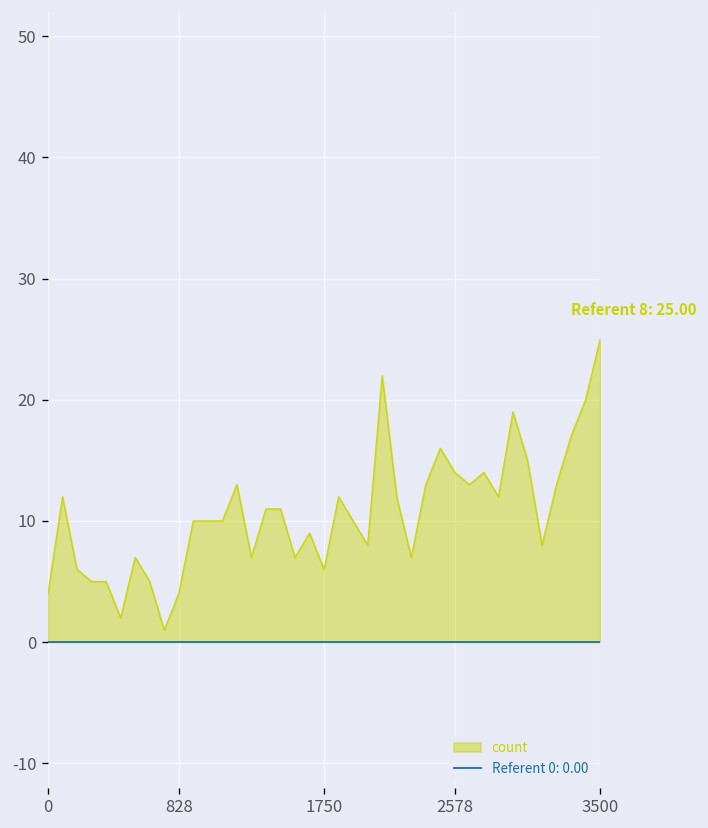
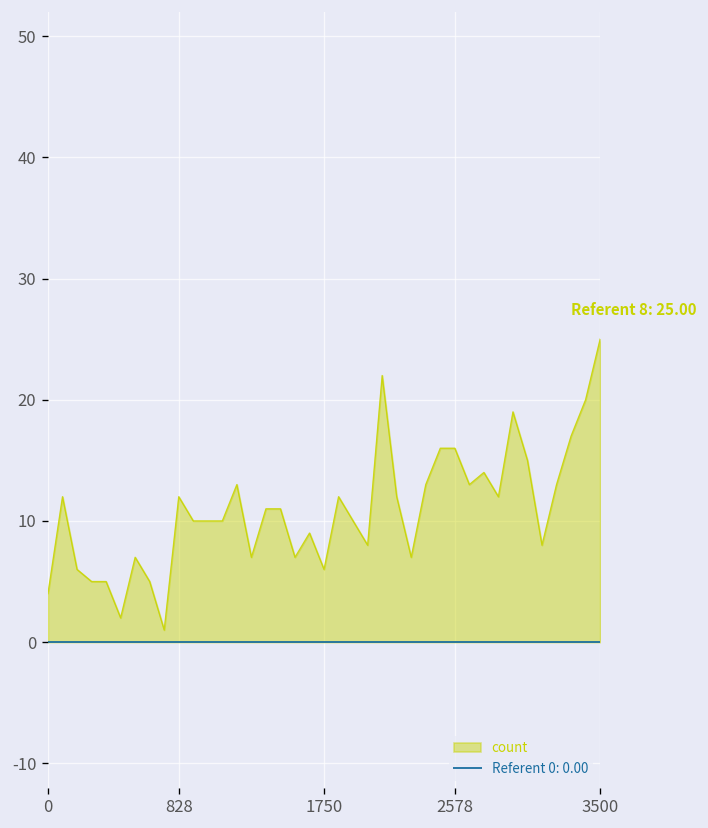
828: 4 -> 12
2578: 14 -> 16
